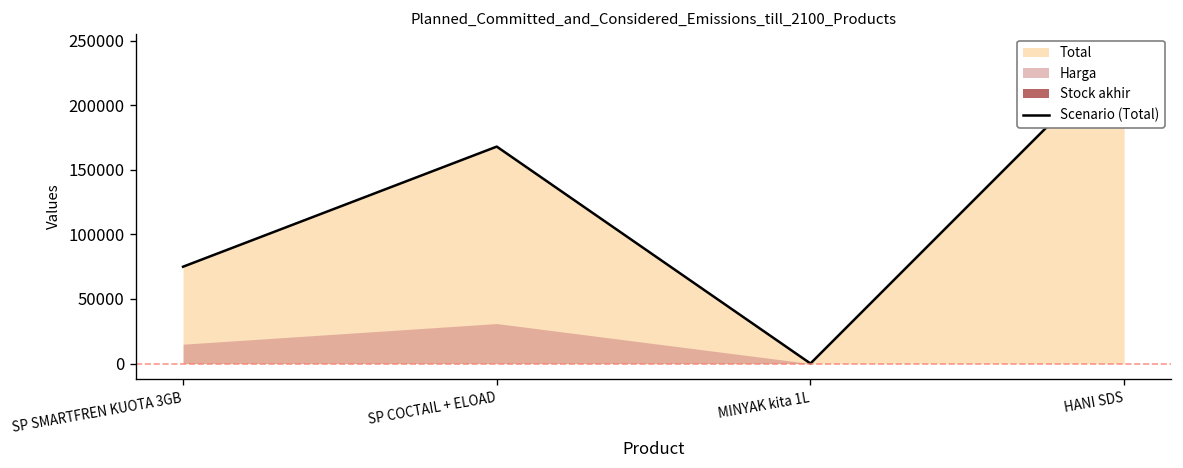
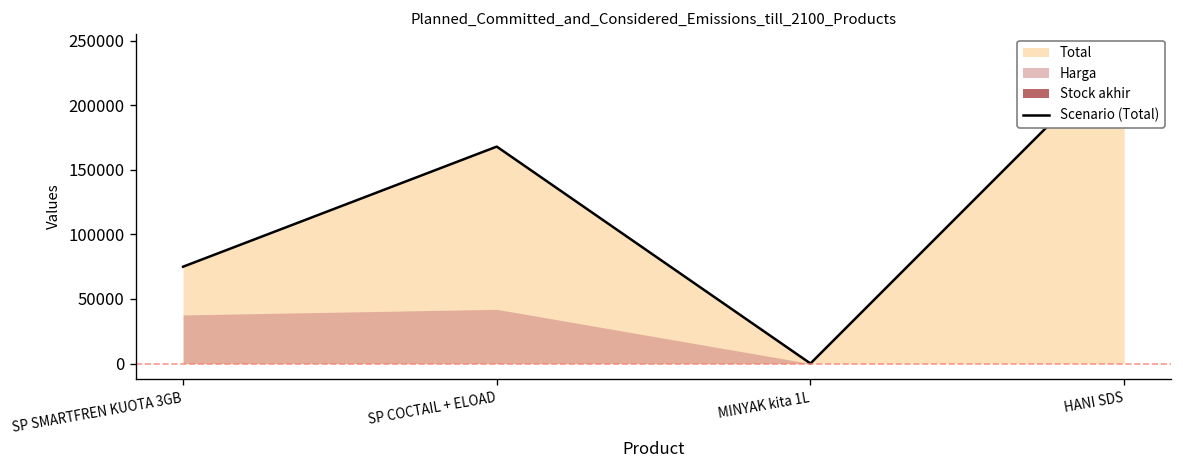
Harga, SP SMARTFREN KUOTA 3GB: 15000 -> 38000
Harga, SP COCTAIL + ELOAD: 31000 -> 42000
